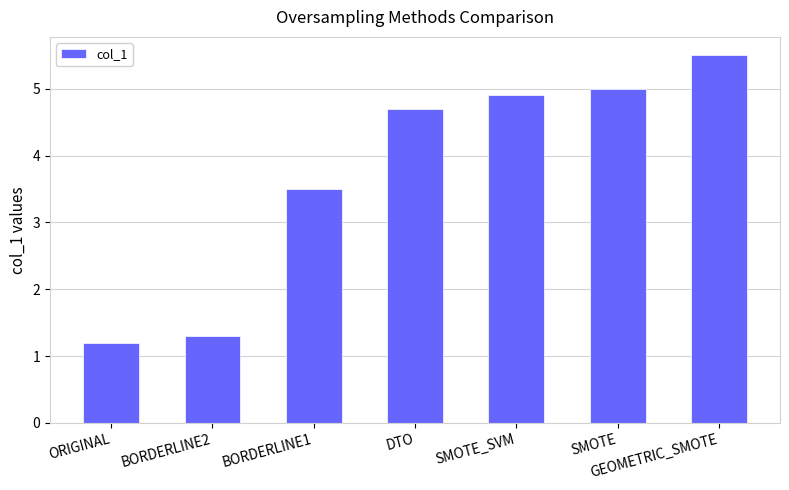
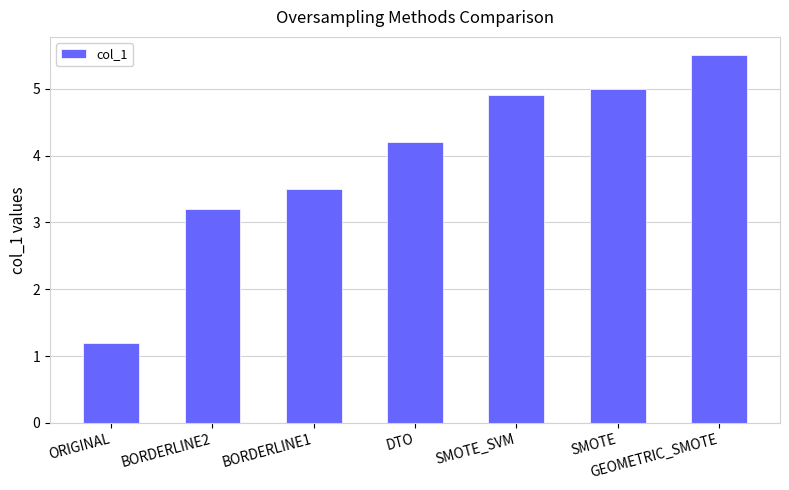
BORDERLINE2: 1.3 -> 3.2
DTO: 4.7 -> 4.2
